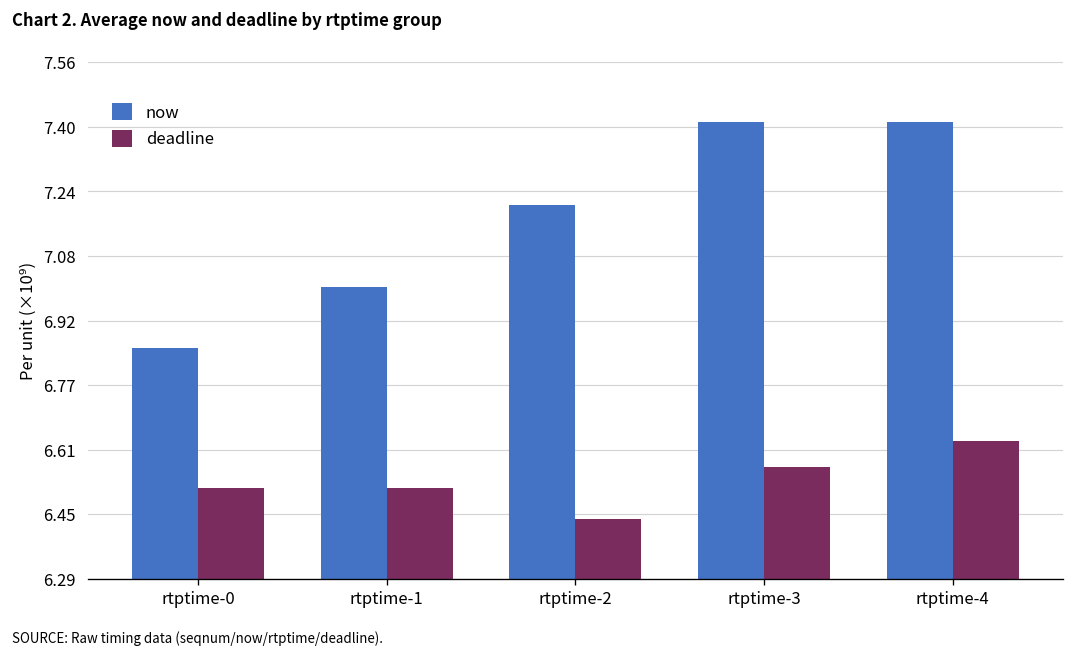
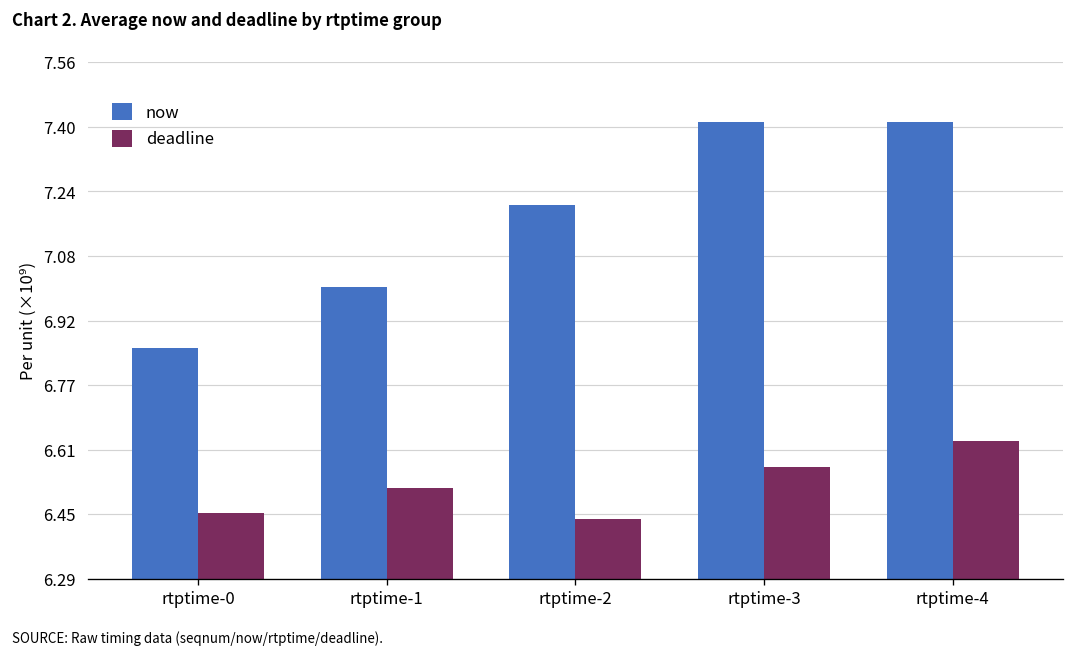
deadline, rtptime-0: 6.52 -> 6.45
